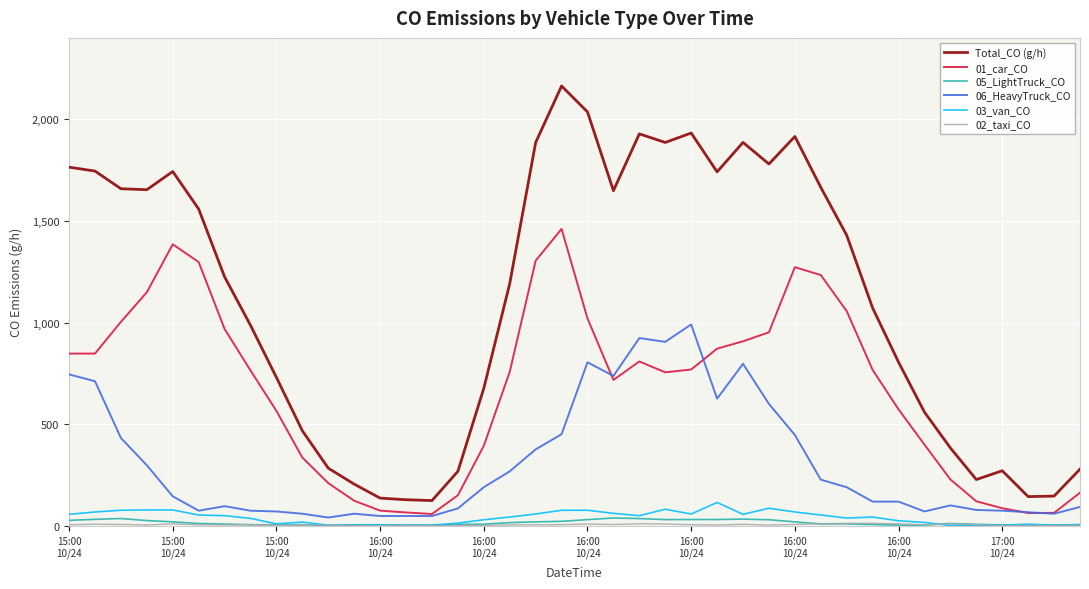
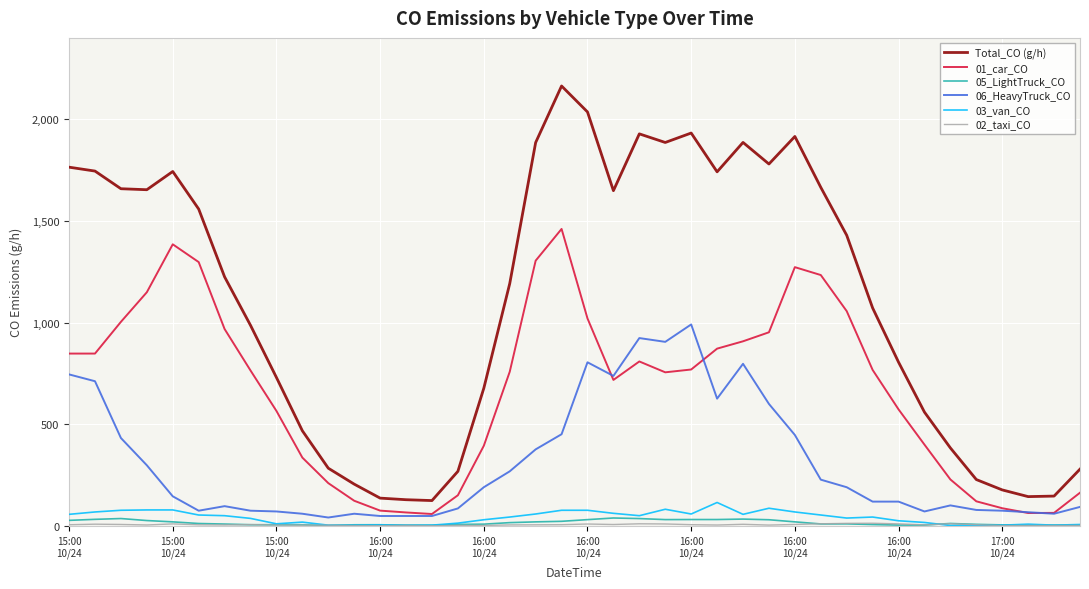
Total_CO (g/h), 17:00 10/24: 270 -> 180
